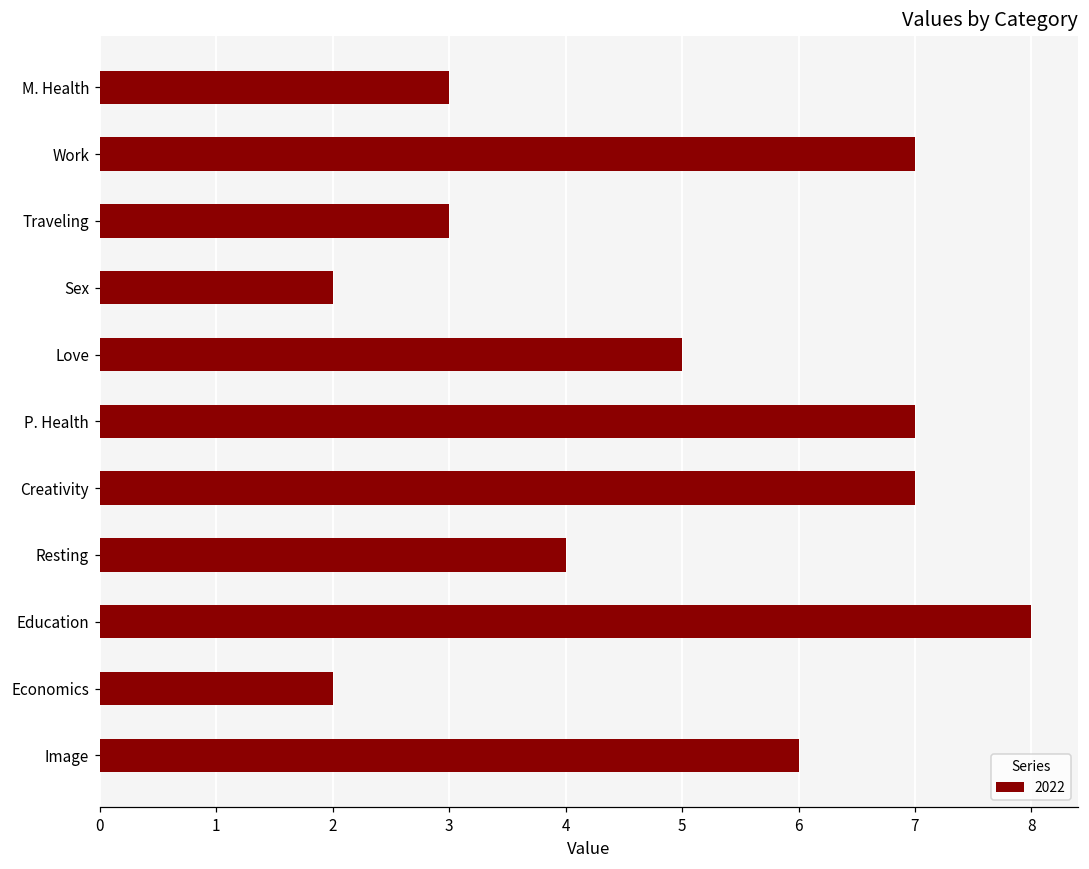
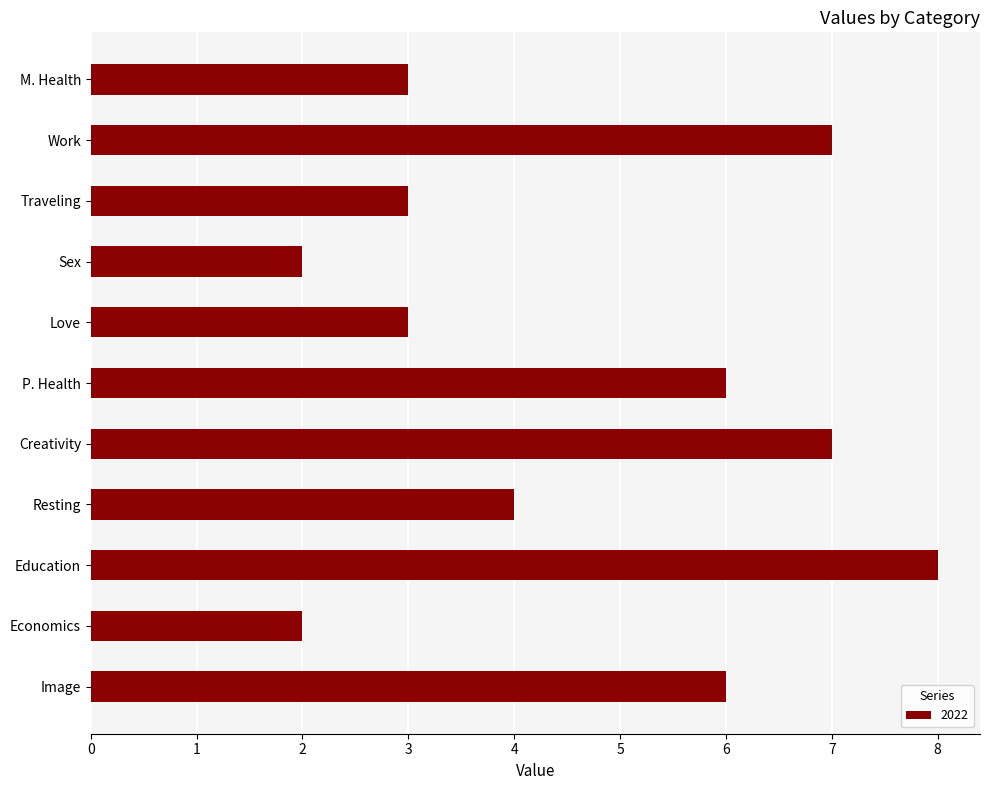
Love: 5 -> 3
P. Health: 7 -> 6
